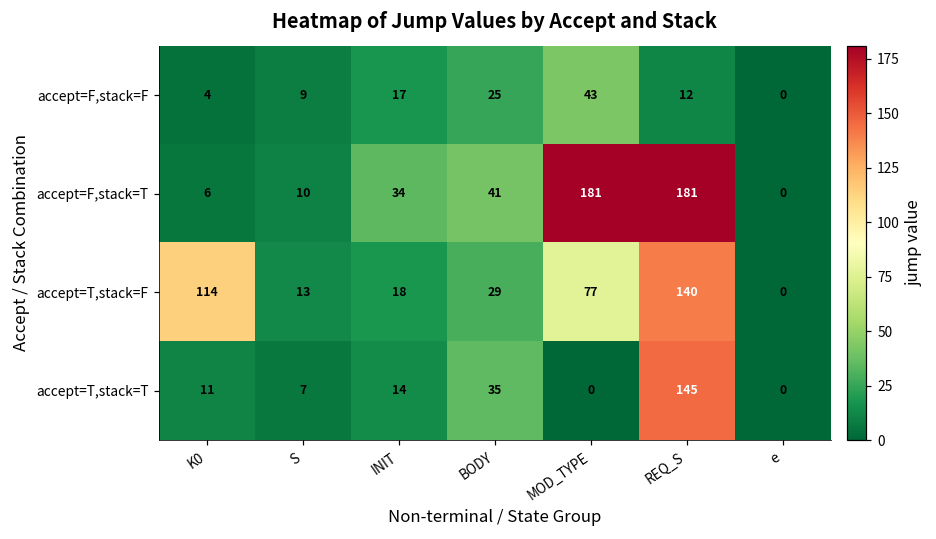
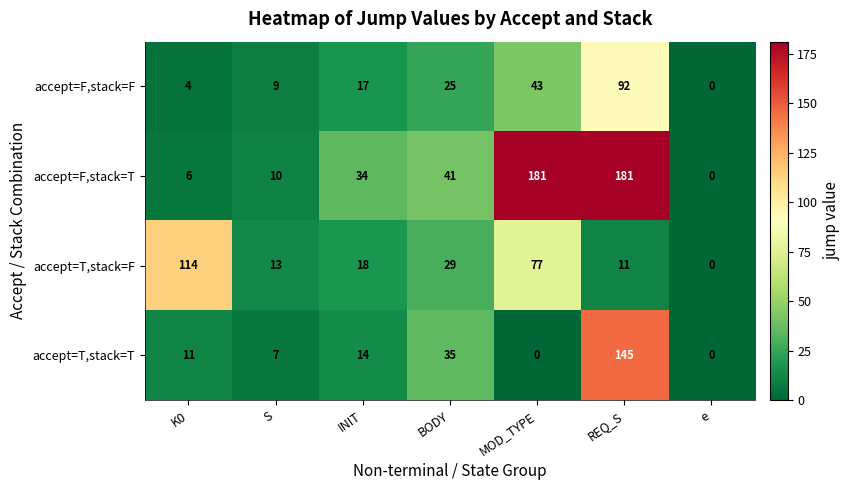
accept=F,stack=F, REQ_S: 12 -> 92
accept=T,stack=F, REQ_S: 140 -> 11
